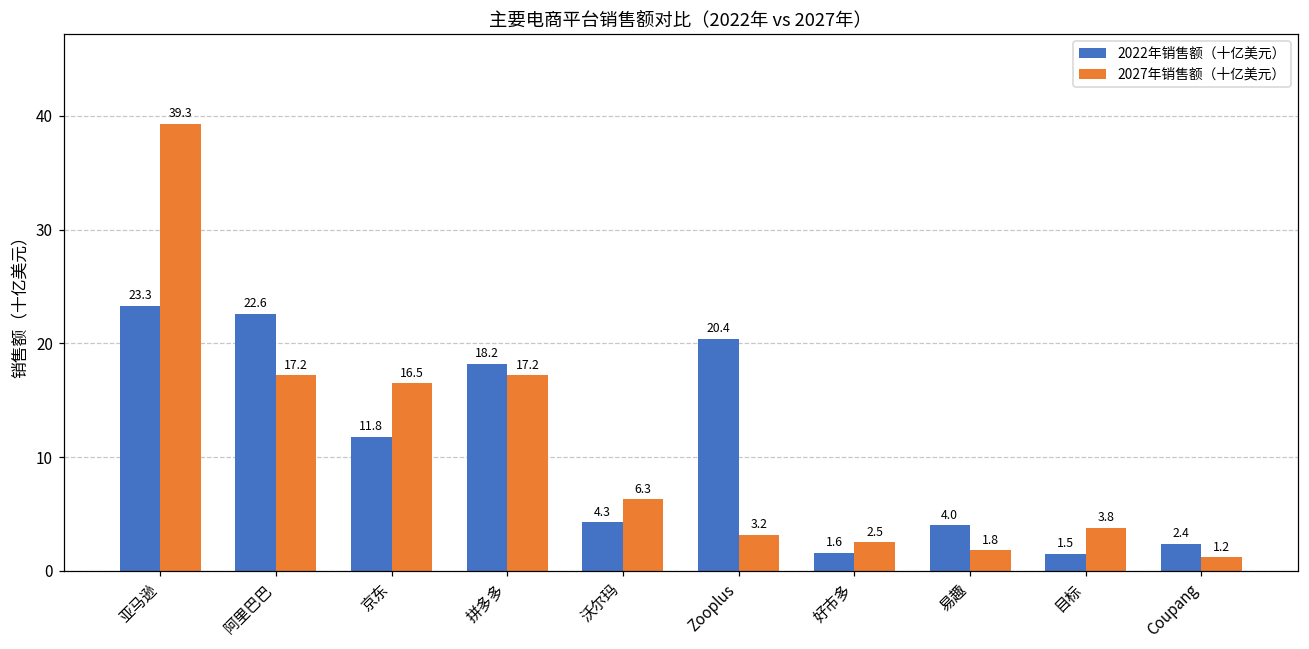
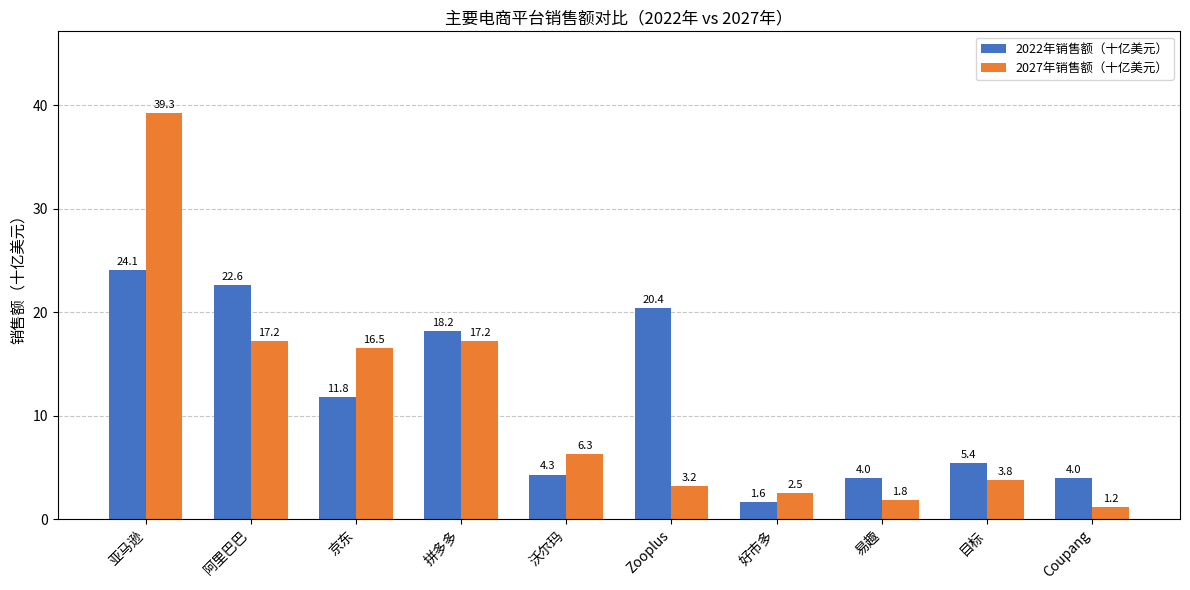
2022年销售额（十亿美元）, 亚马逊: 23.3 -> 24.1
2022年销售额（十亿美元）, 目标: 1.5 -> 5.4
2022年销售额（十亿美元）, Coupang: 2.4 -> 4.0
